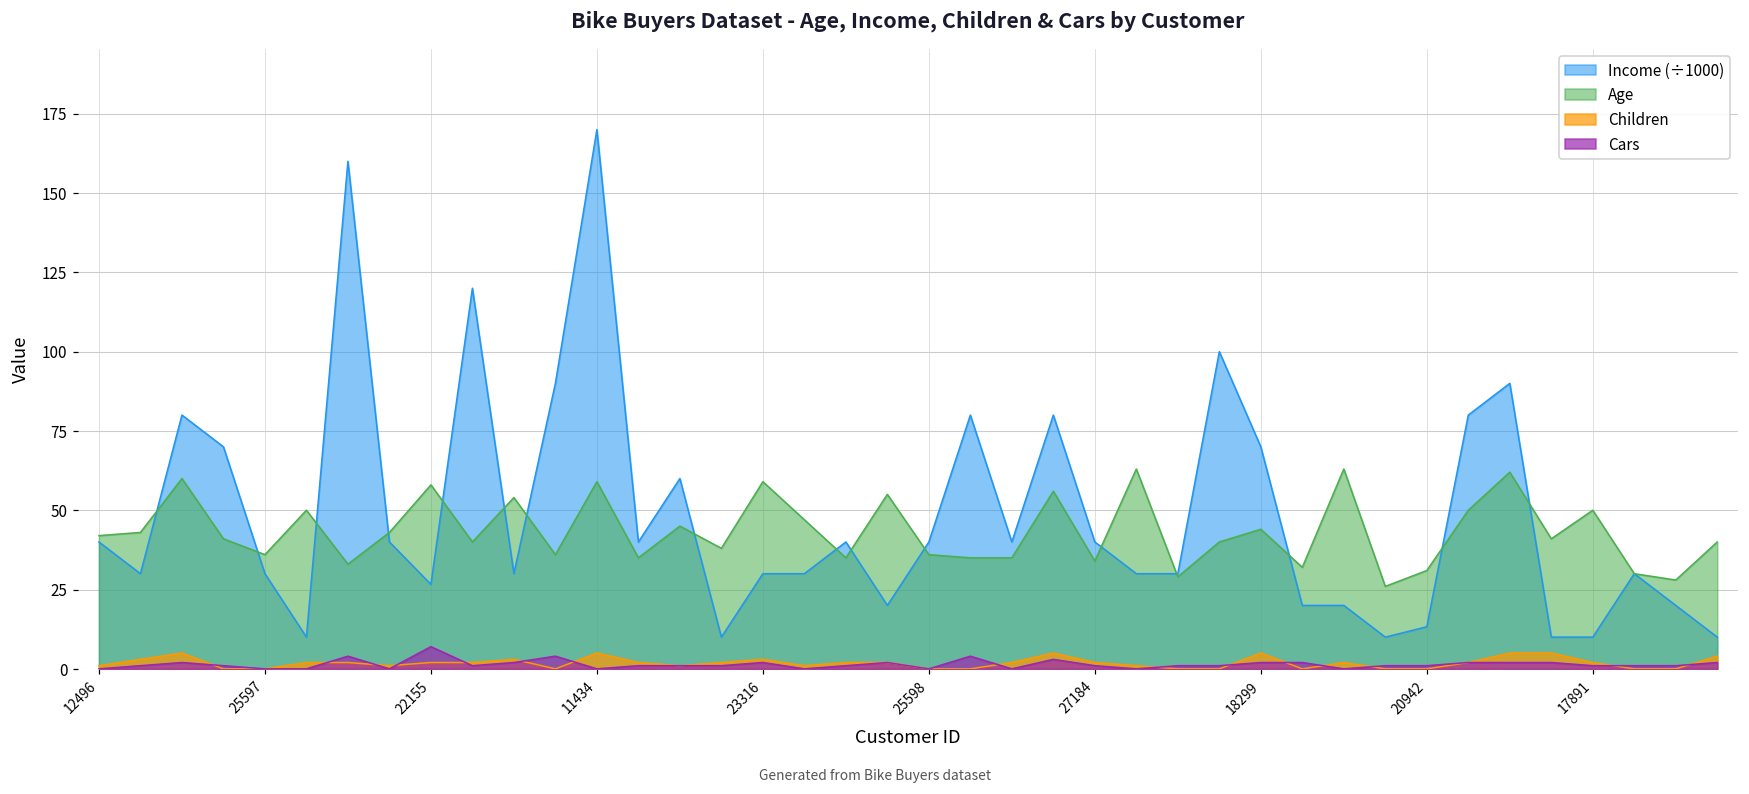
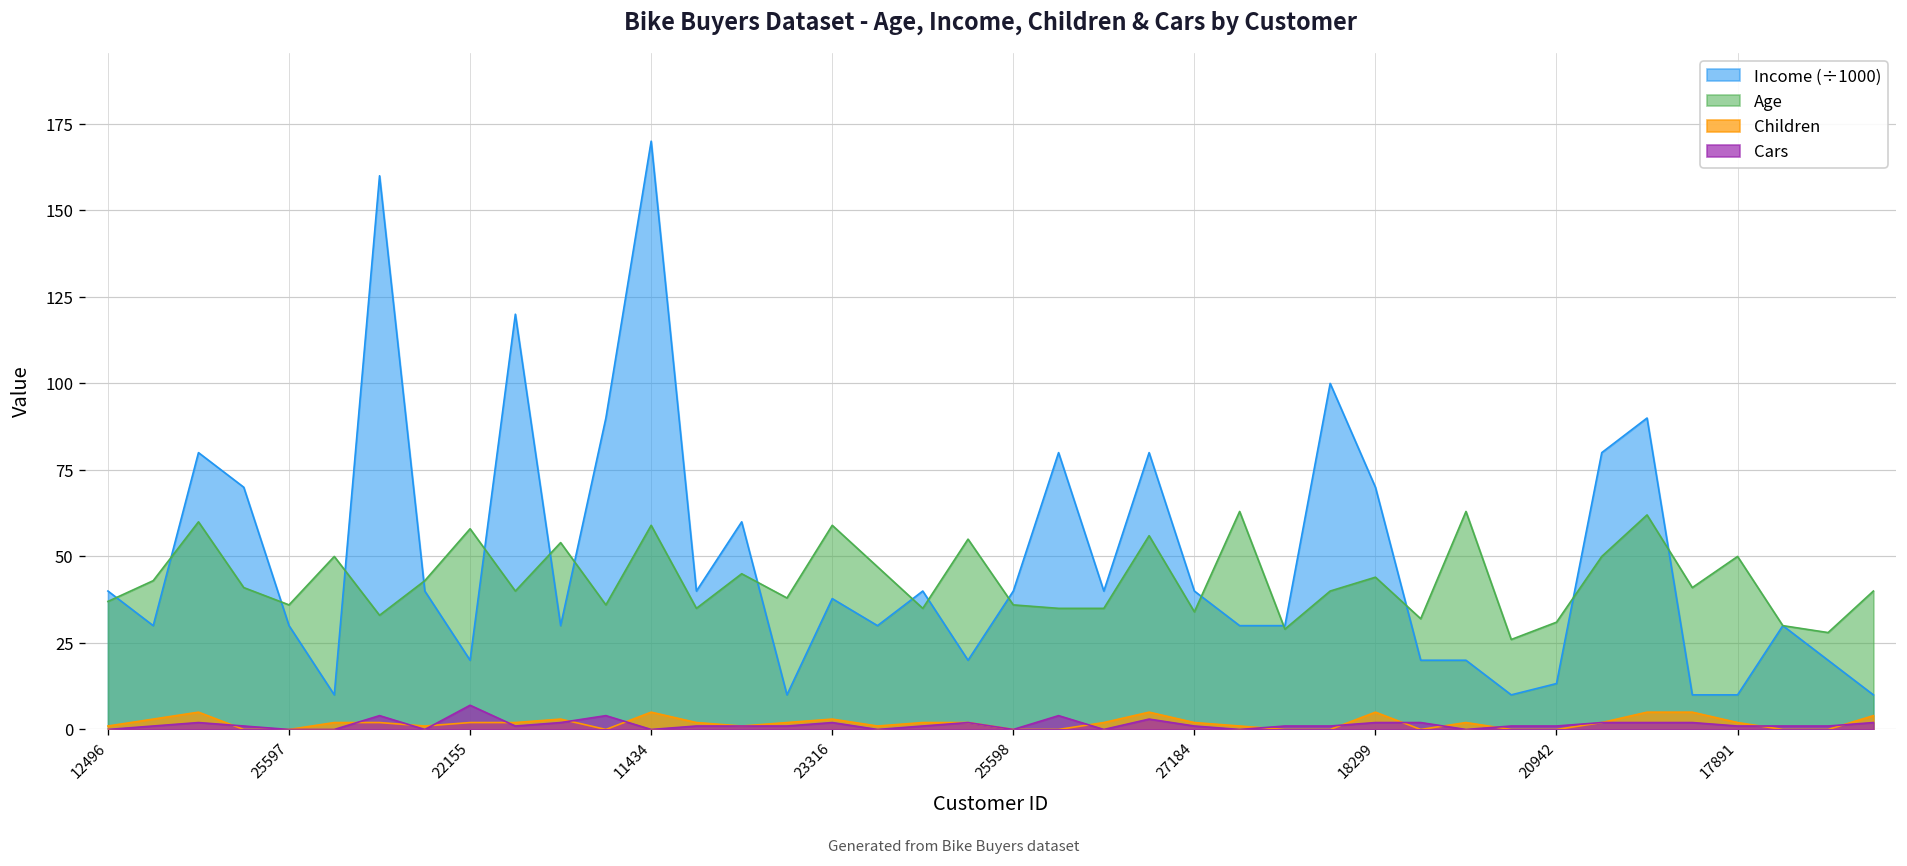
Age, 12496: 42 -> 37
Income (÷1000), 22155: 27 -> 20
Income (÷1000), 23316: 30 -> 38
